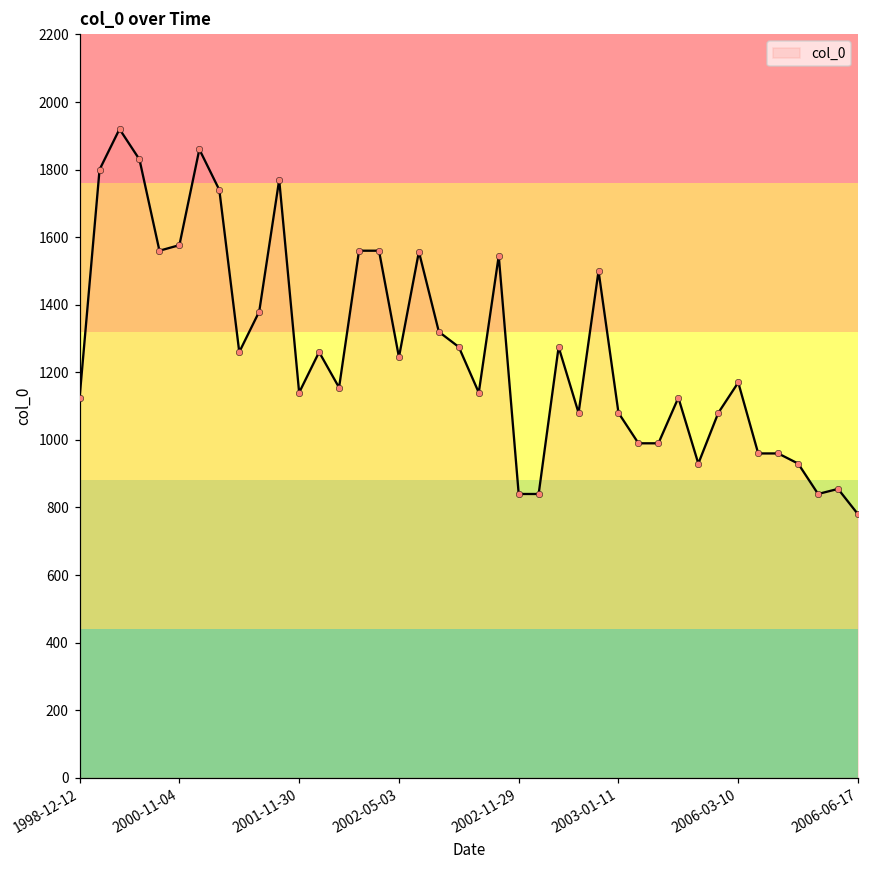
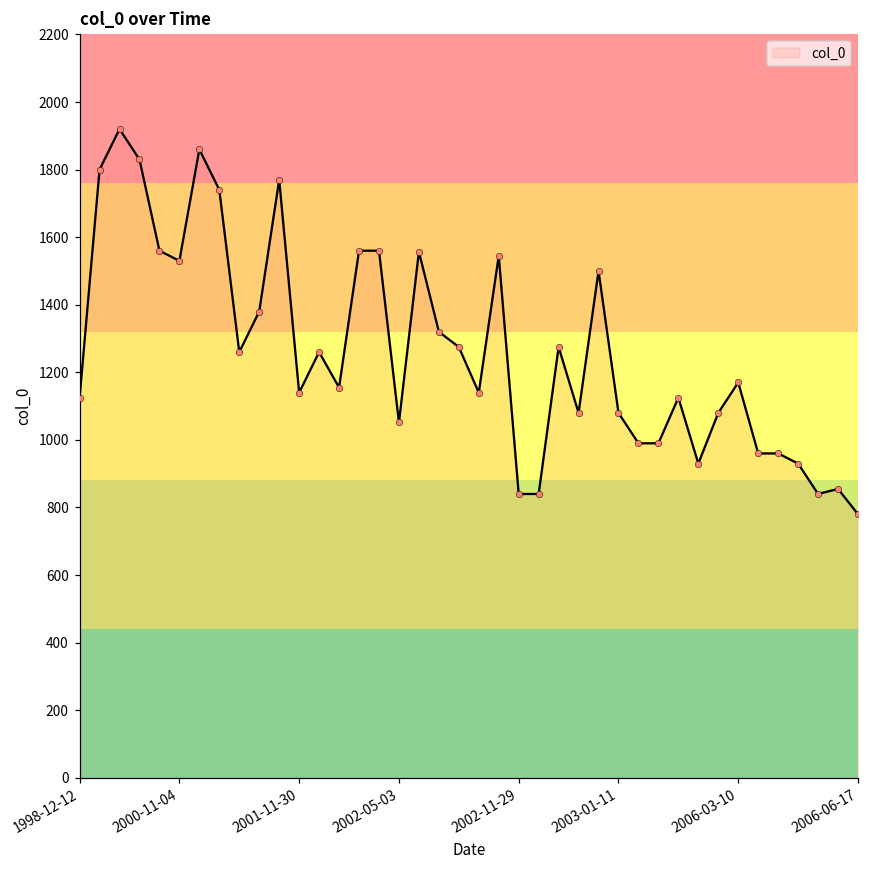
2000-11-04: 1580 -> 1530
2002-05-03: 1250 -> 1050
